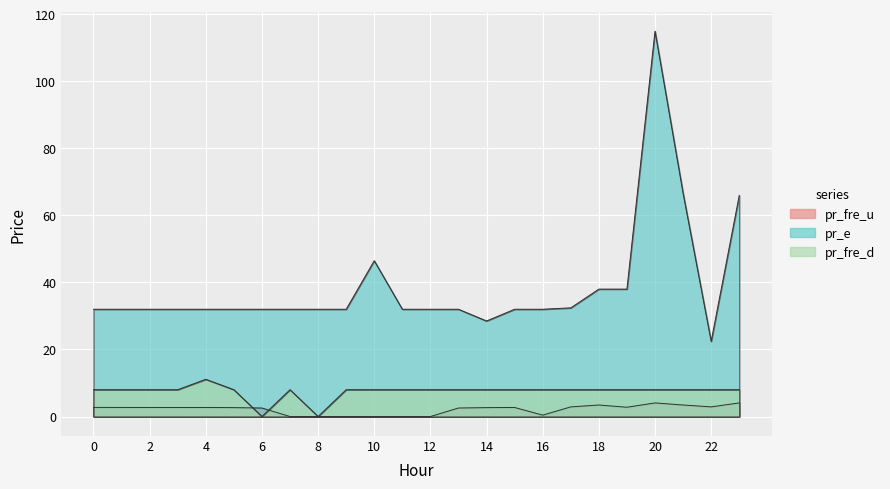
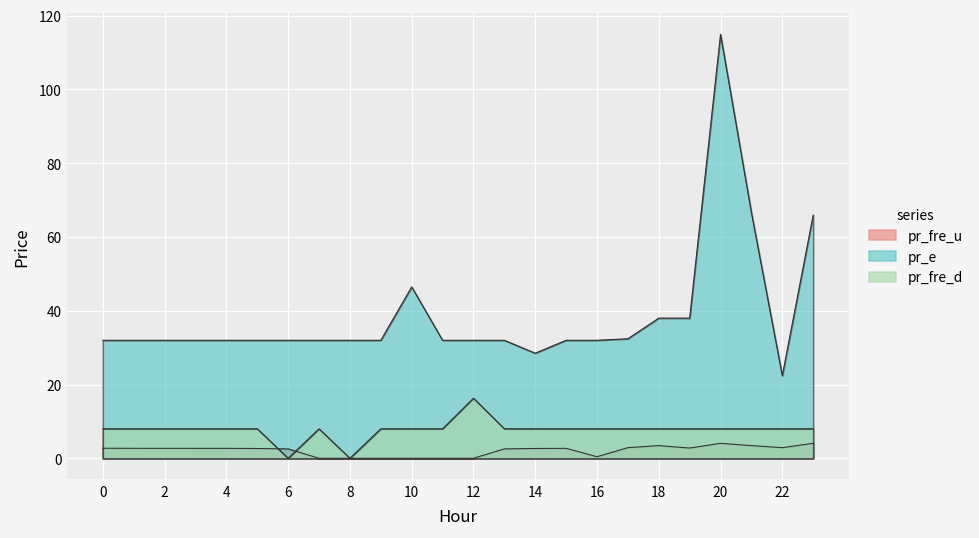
pr_fre_d, 4: 11 -> 8
pr_fre_d, 12: 8 -> 16
